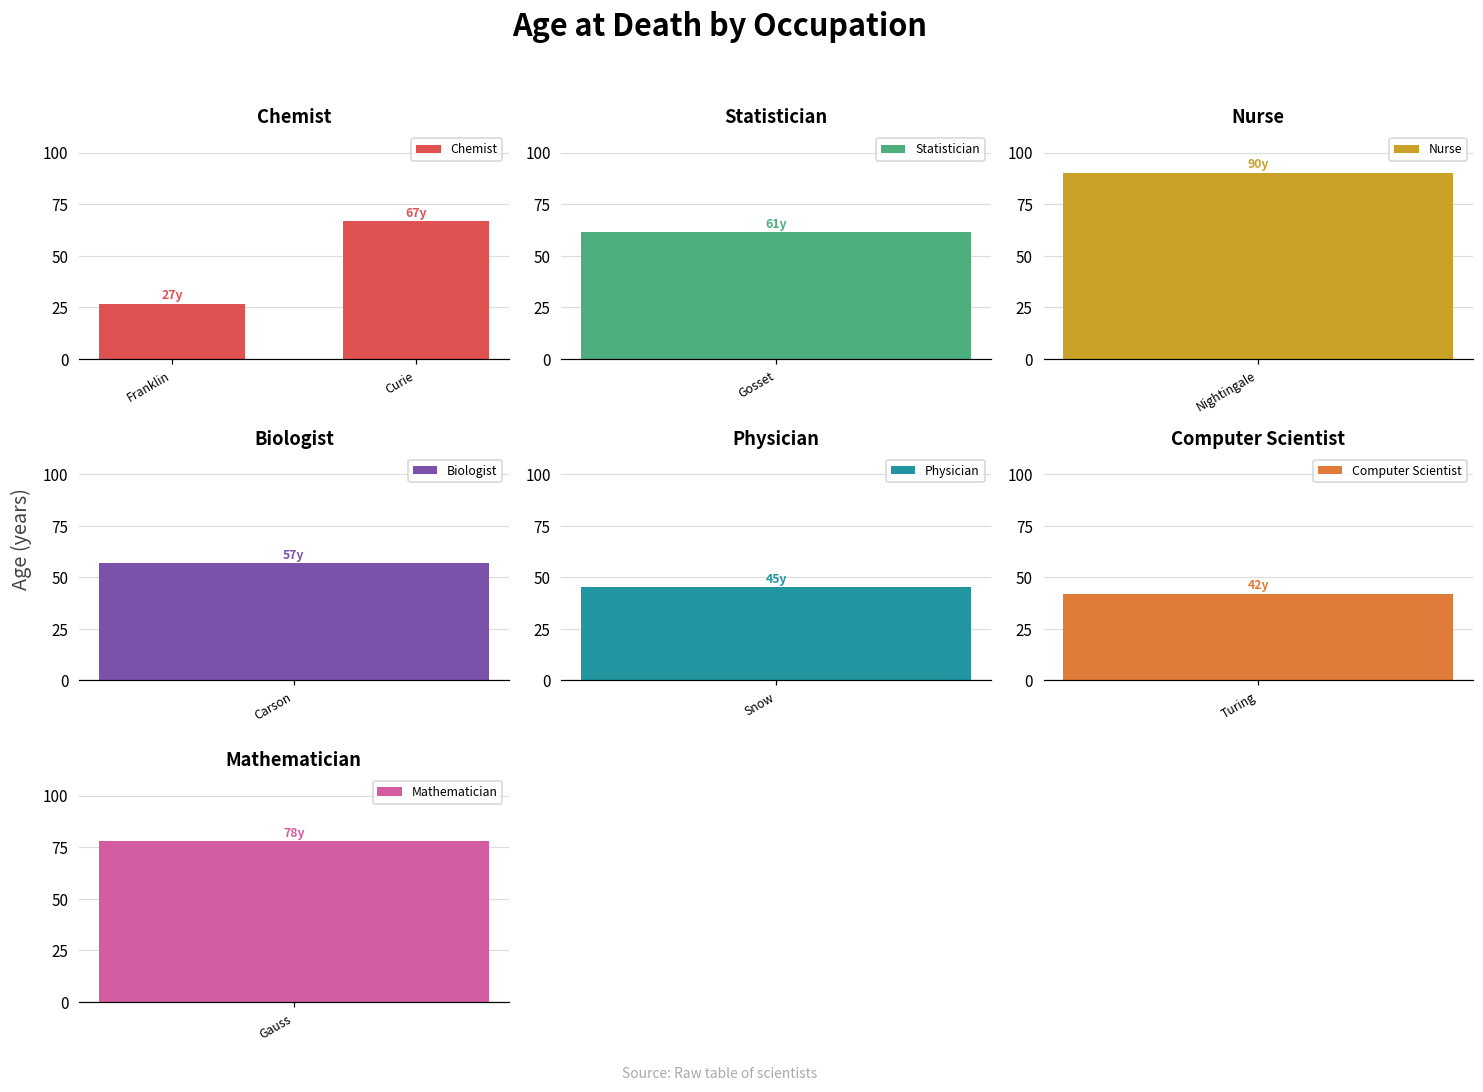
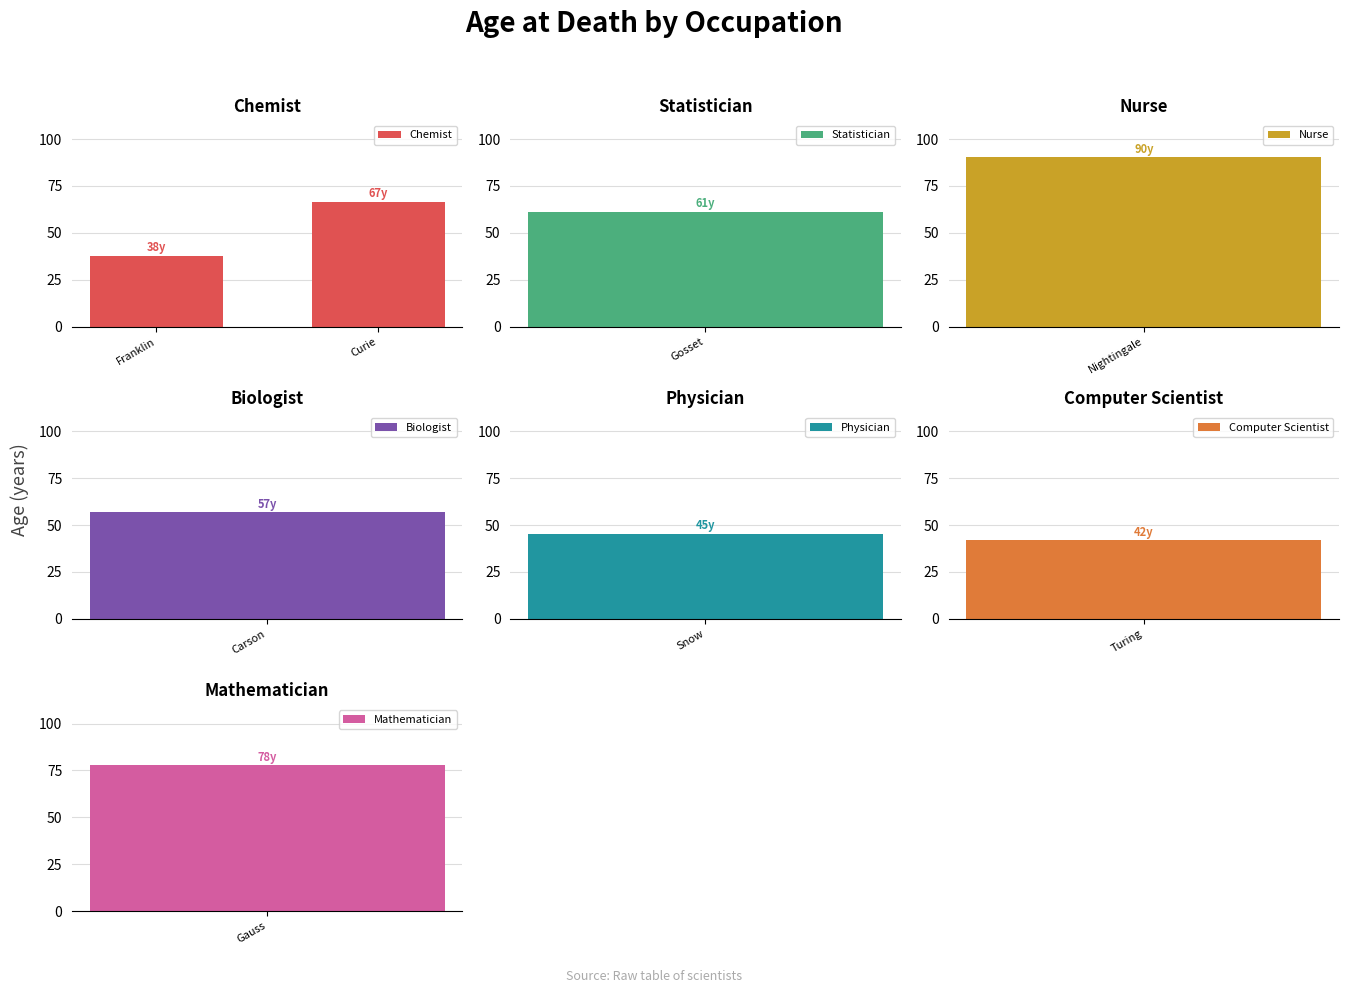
Chemist, Franklin: 27y -> 38y
